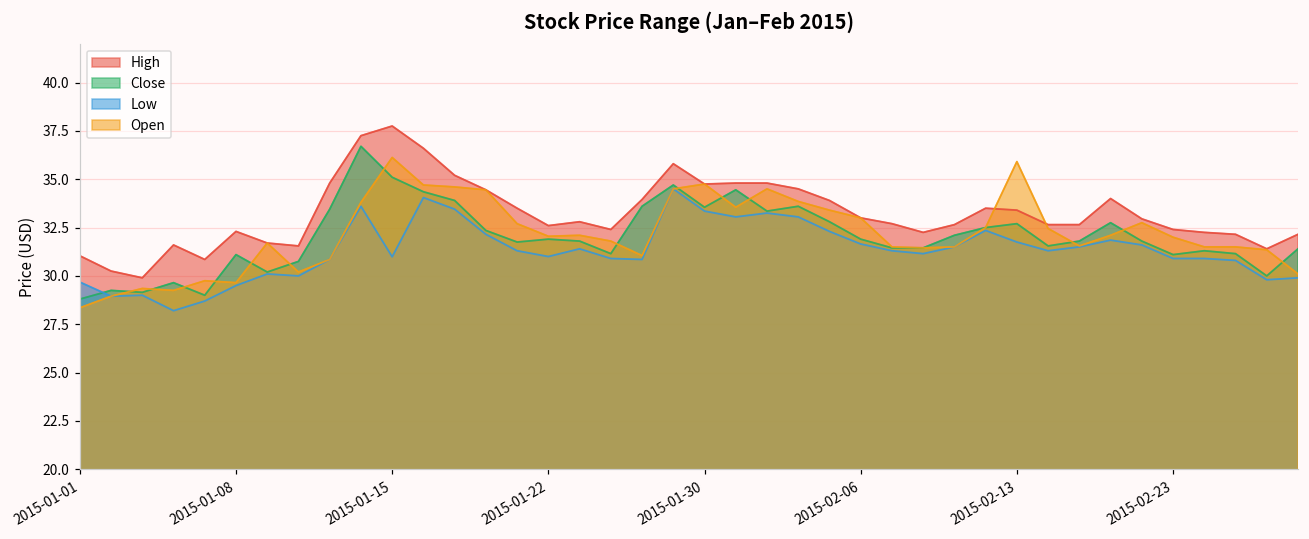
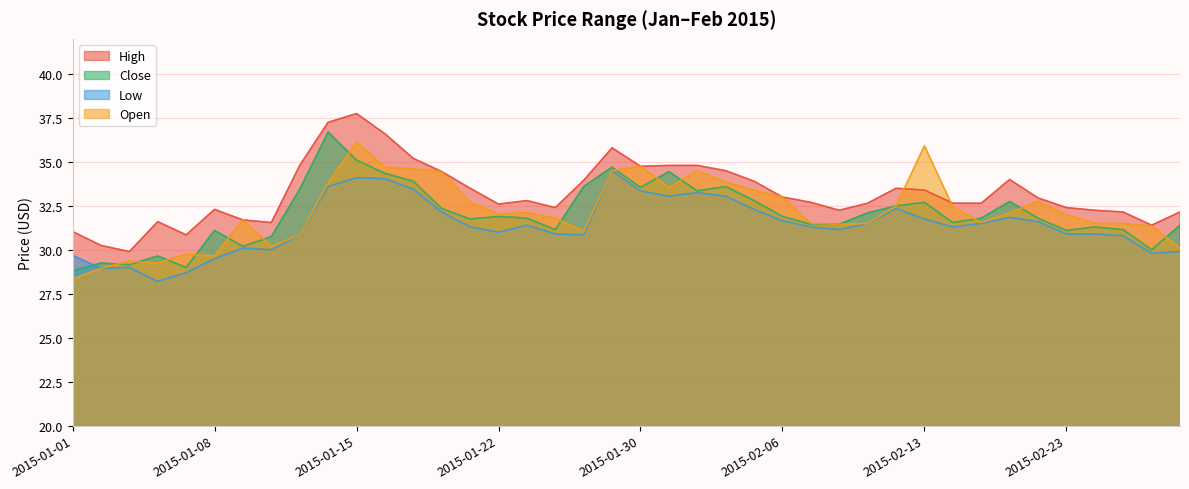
Low, 2015-01-15: 31.0 -> 34.1
